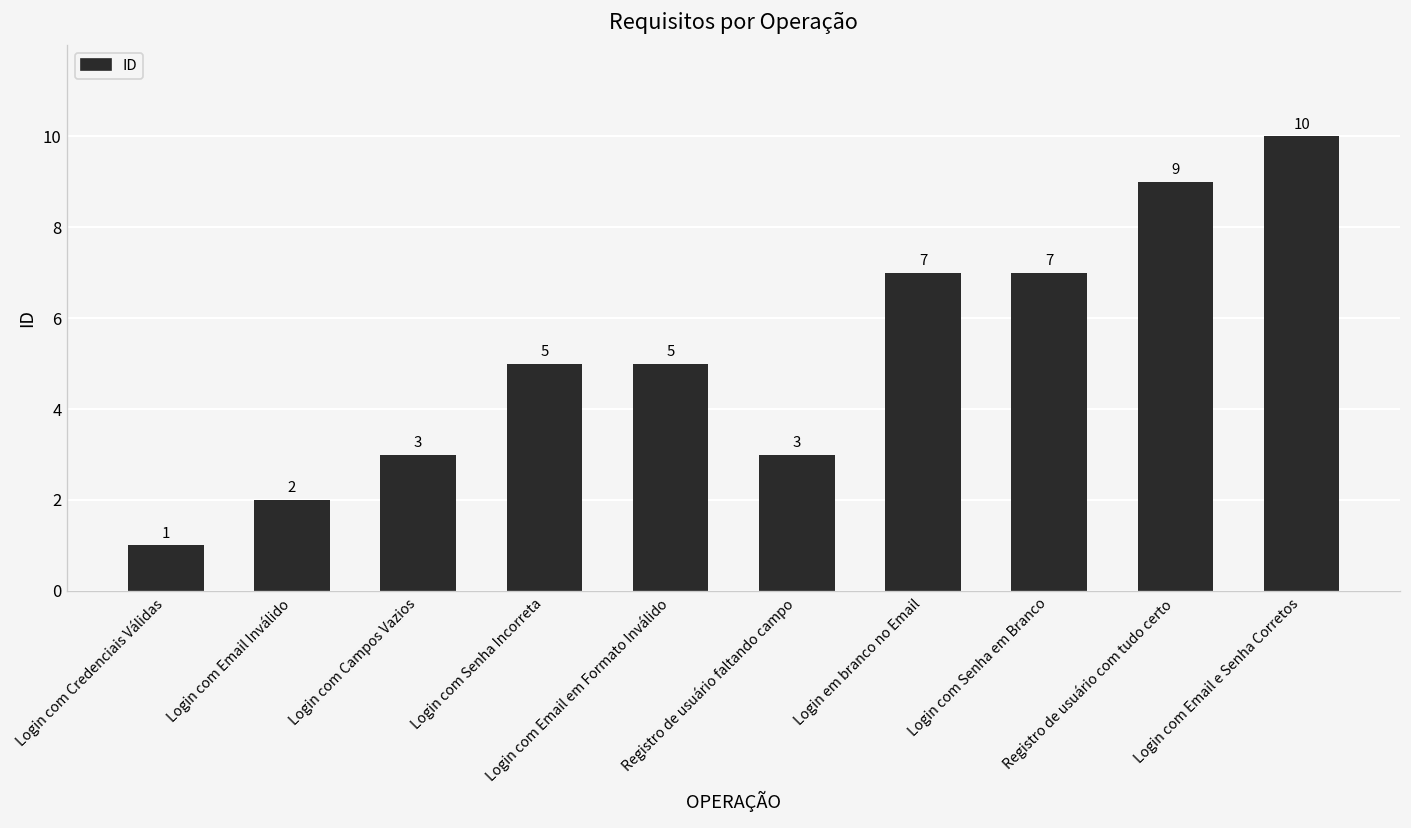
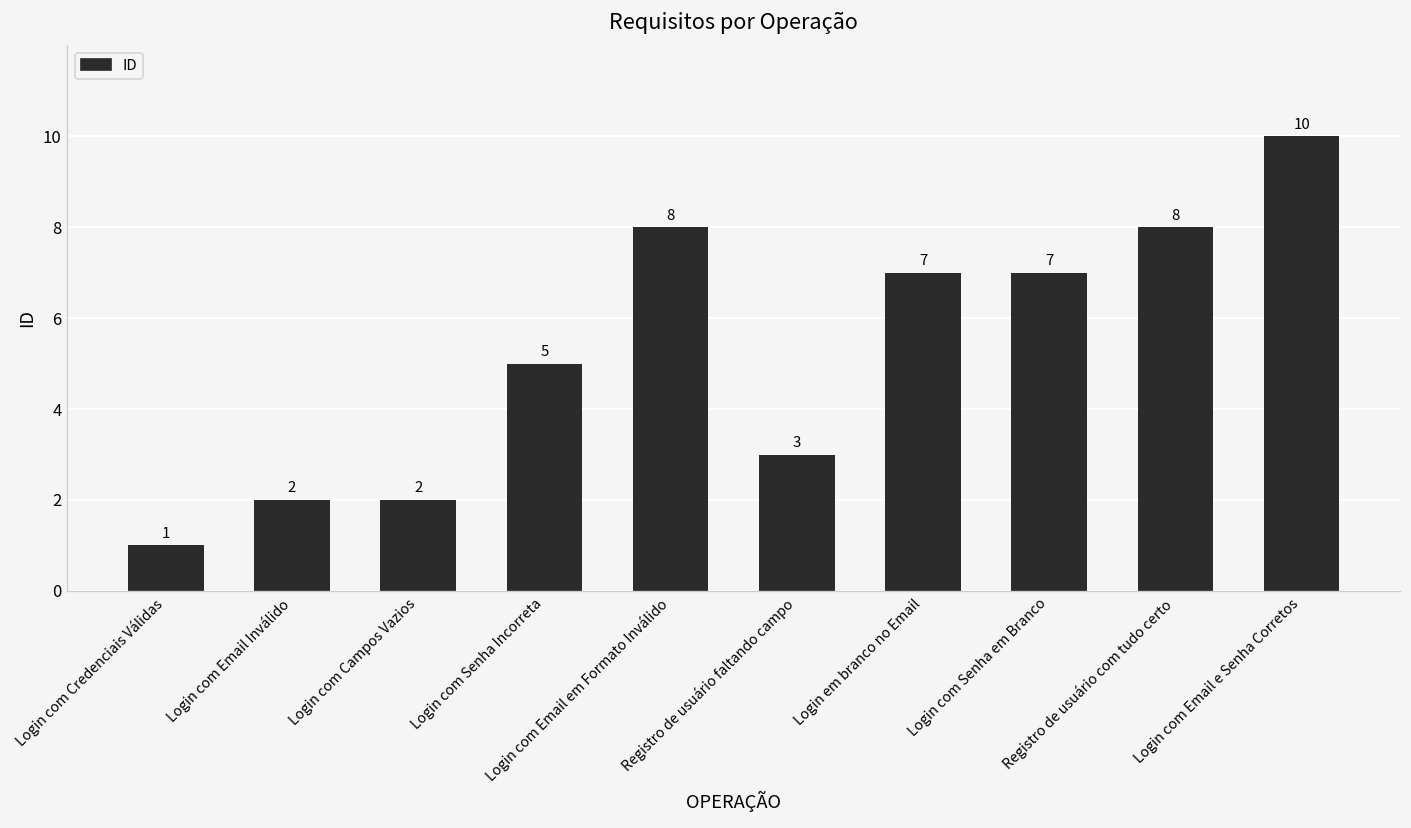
Login com Campos Vazios: 3 -> 2
Login com Email em Formato Inválido: 5 -> 8
Registro de usuário com tudo certo: 9 -> 8
